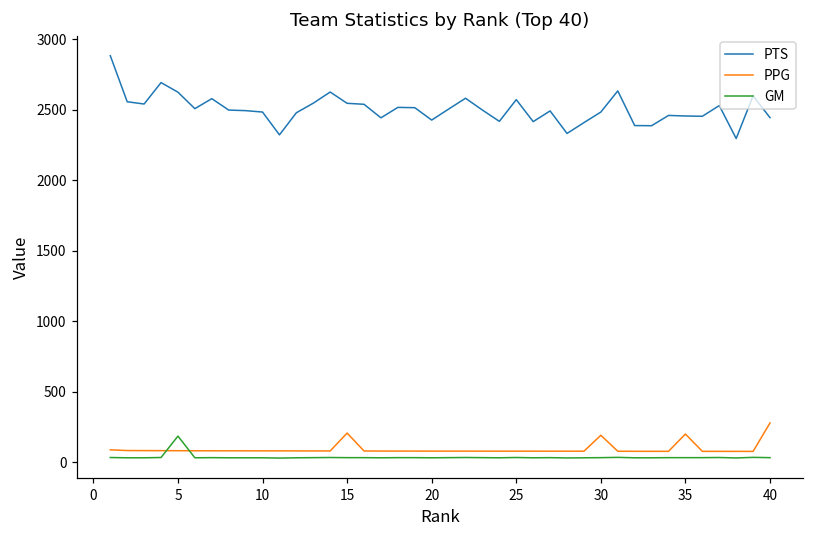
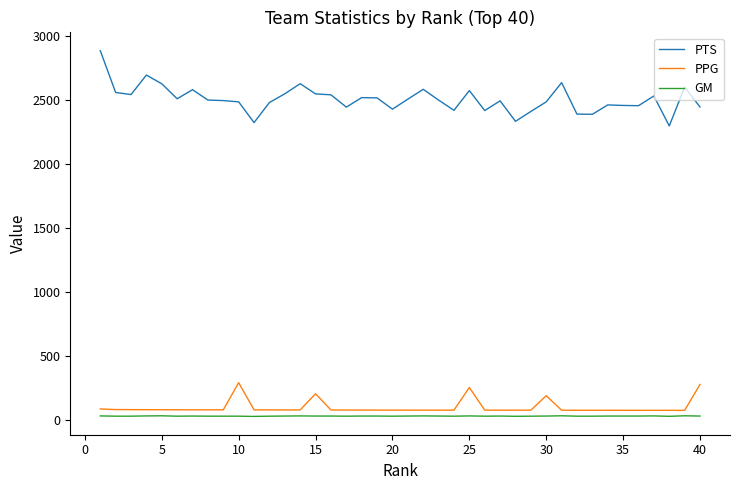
GM, 5: 190 -> 30
PPG, 10: 80 -> 290
PPG, 25: 80 -> 260
PPG, 35: 200 -> 80
